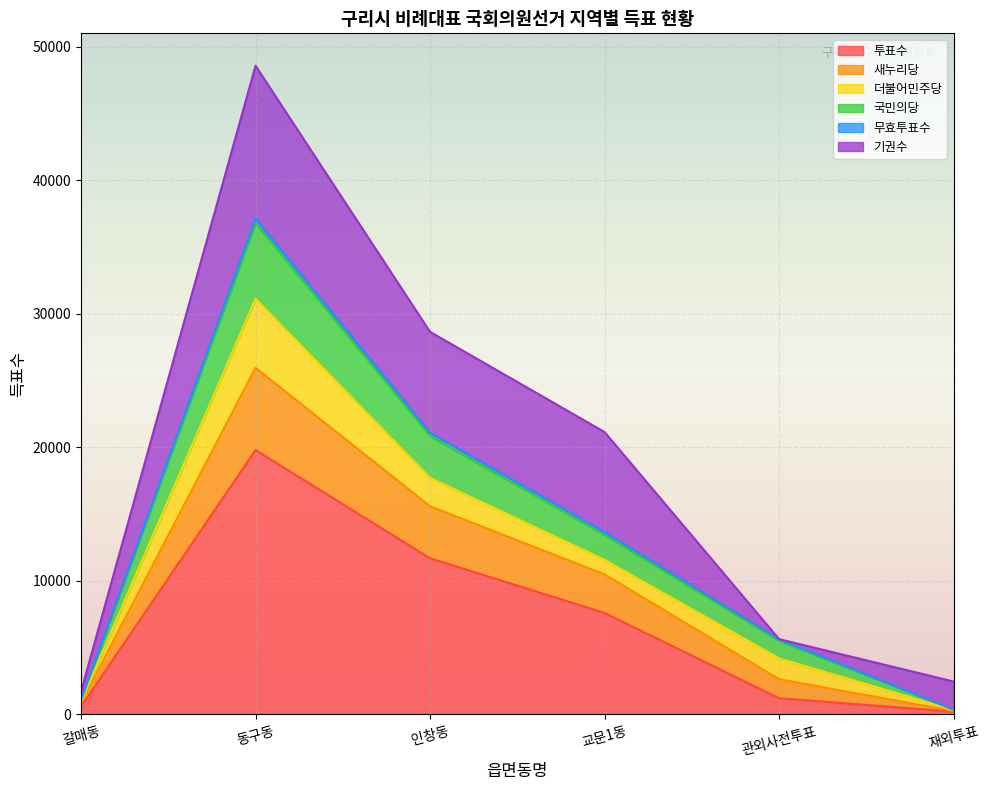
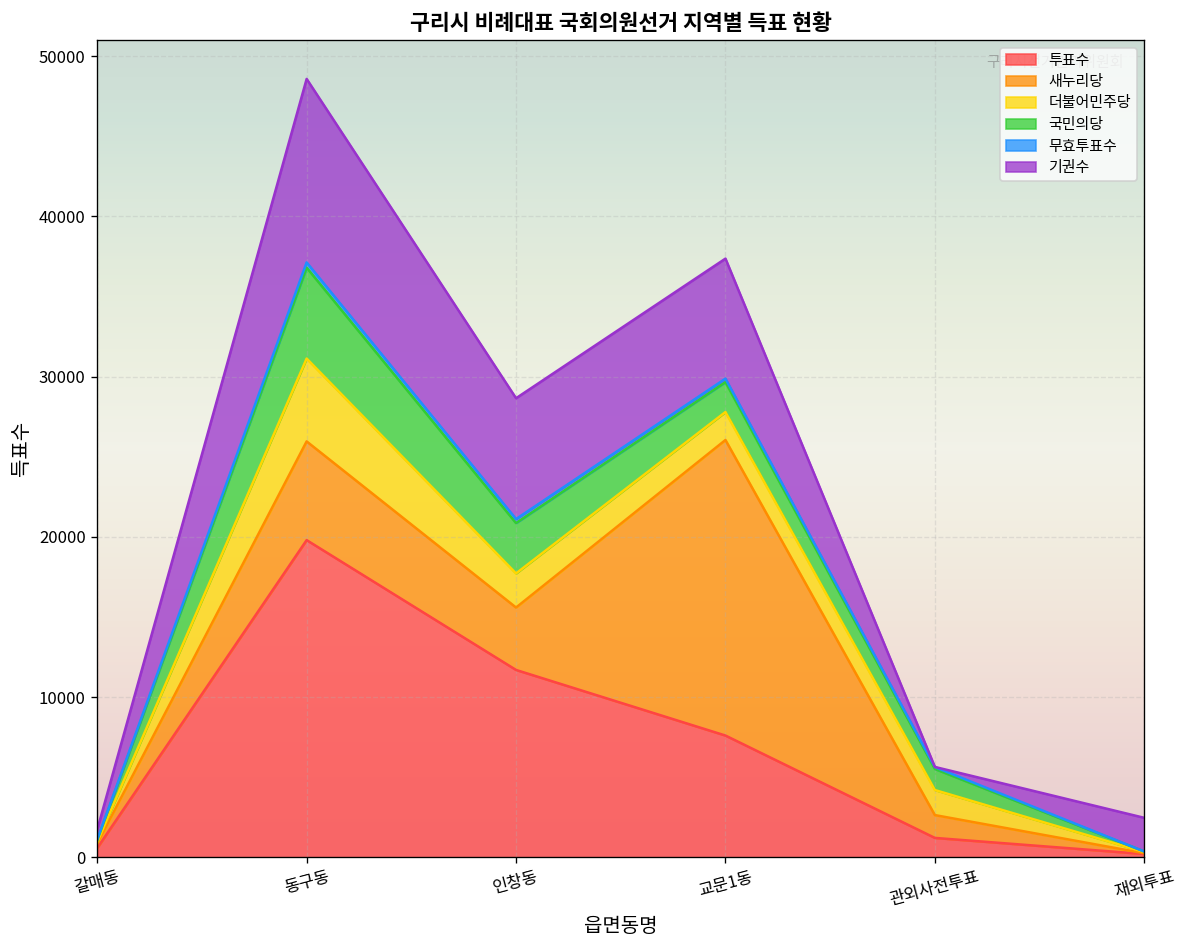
새누리당, 교문1동: 2900 -> 18400
더불어민주당, 교문1동: 1100 -> 1700
